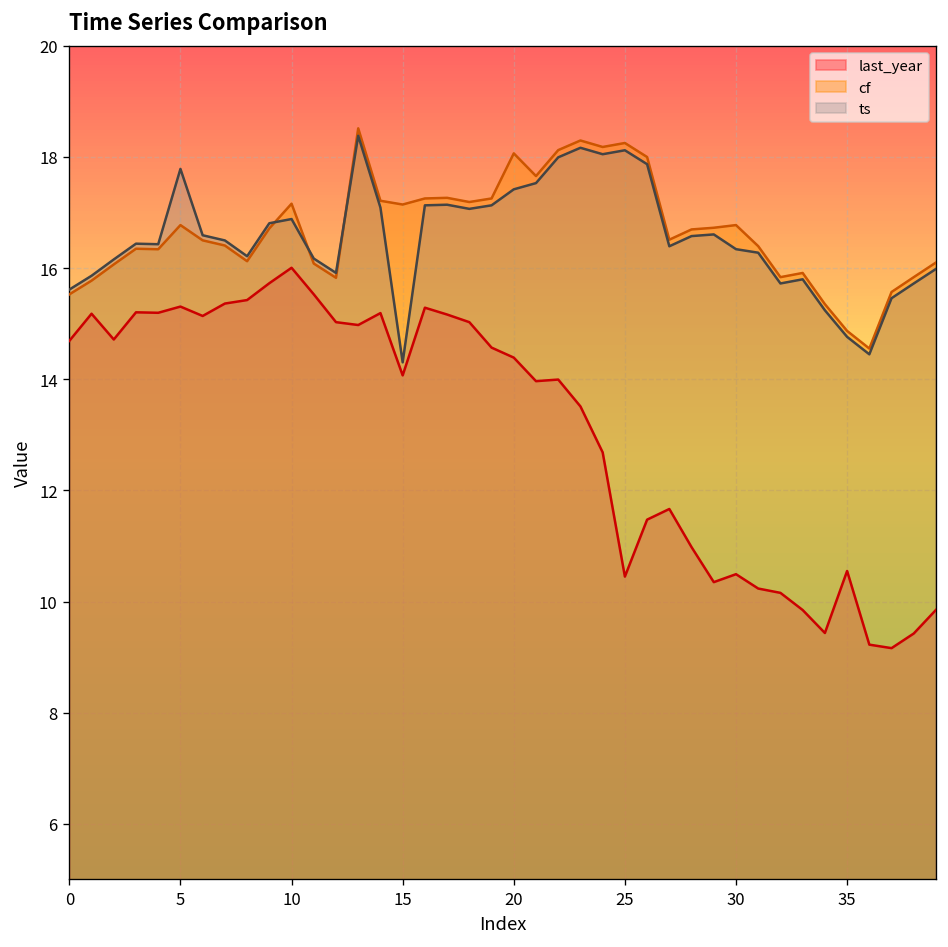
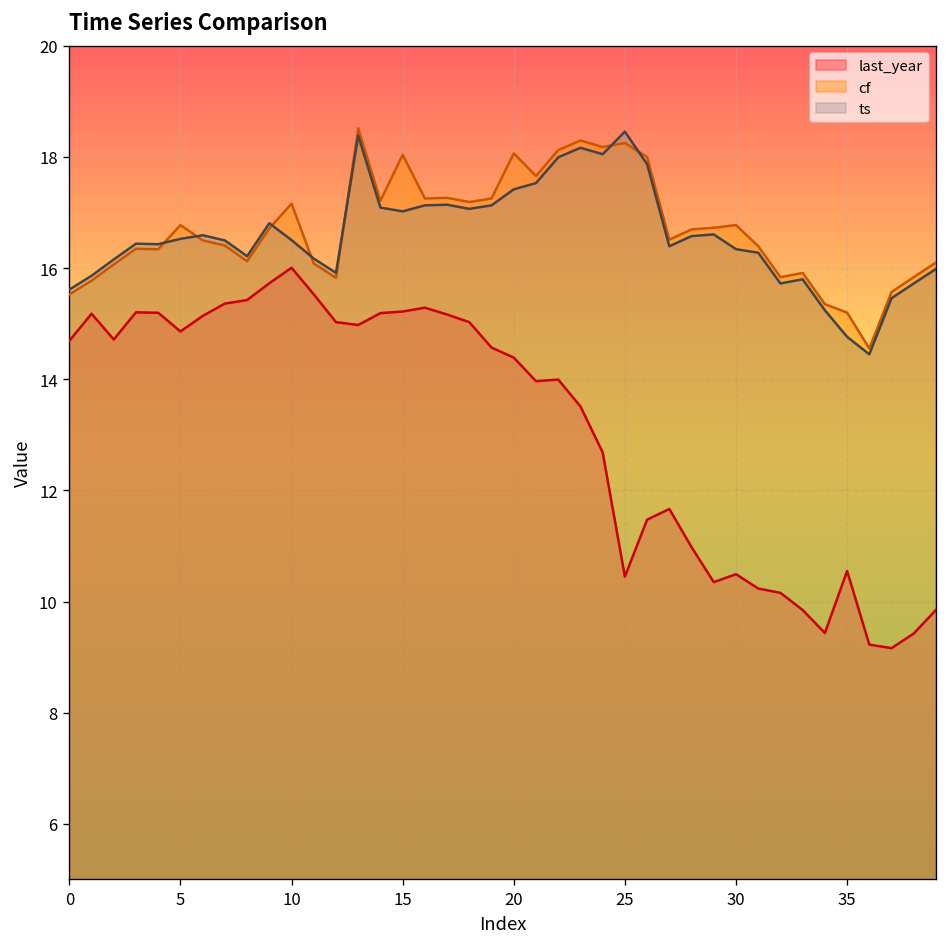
last_year, 5: 15.3 -> 14.9
ts, 5: 17.8 -> 16.5
ts, 10: 16.9 -> 16.5
last_year, 15: 14.1 -> 15.2
cf, 15: 17.1 -> 18.0
ts, 15: 14.3 -> 17.0
ts, 25: 18.1 -> 18.5
cf, 35: 14.9 -> 15.2
